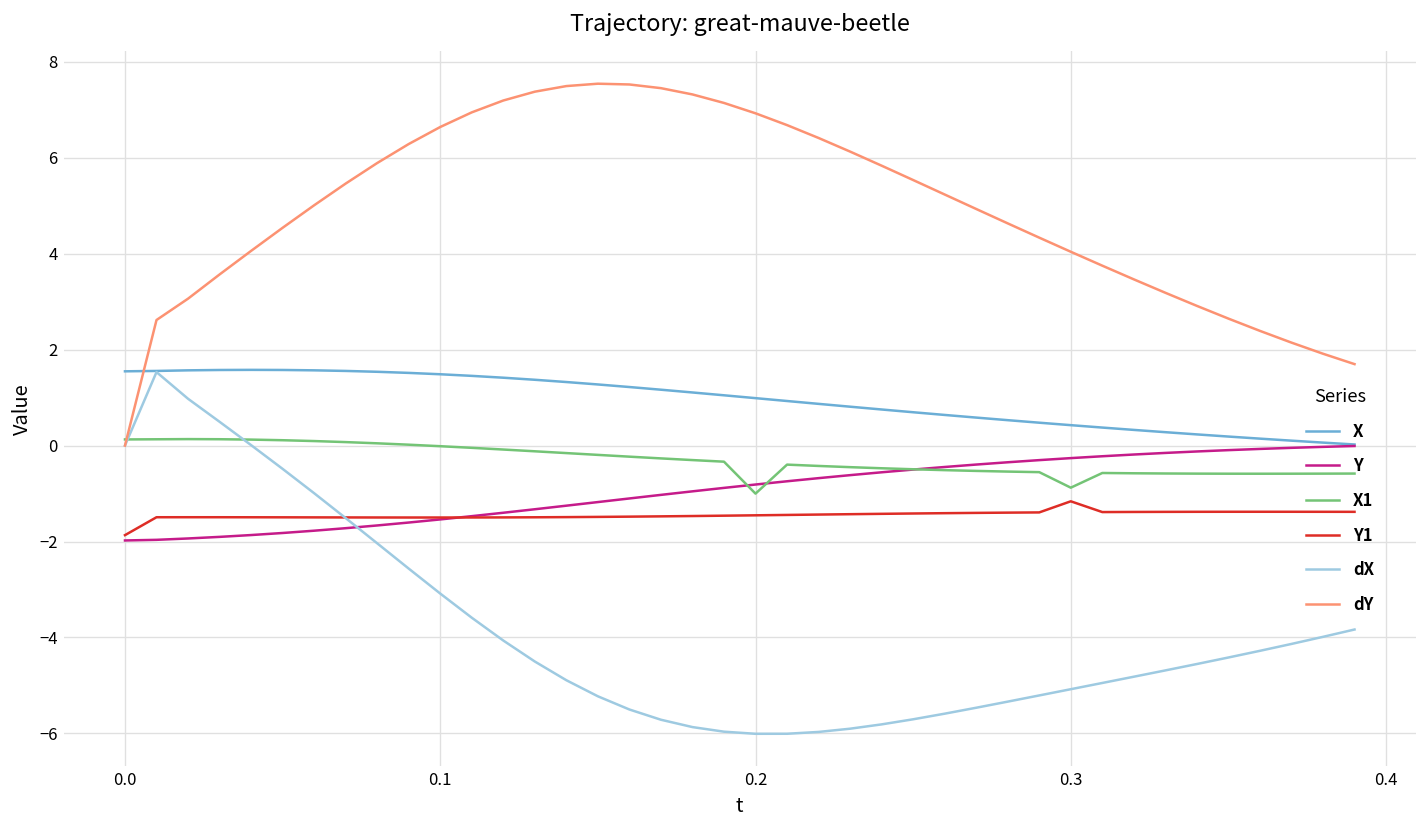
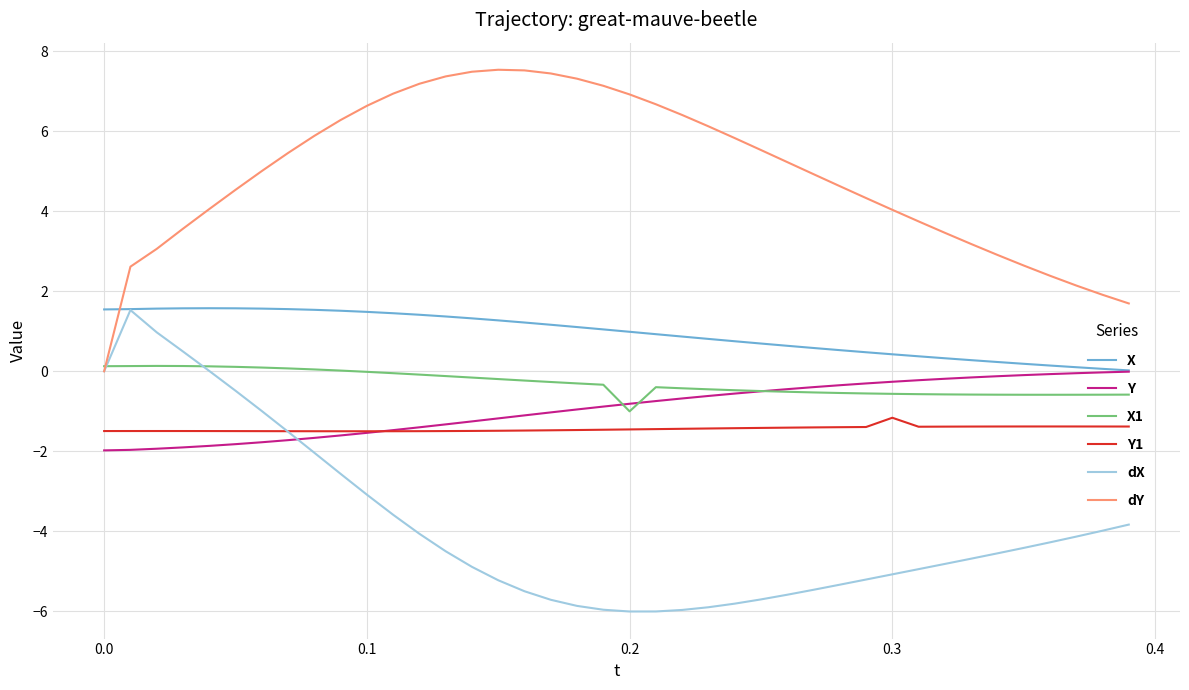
Y1, 0.0: -1.9 -> -1.5
X1, 0.3: -0.9 -> -0.6
